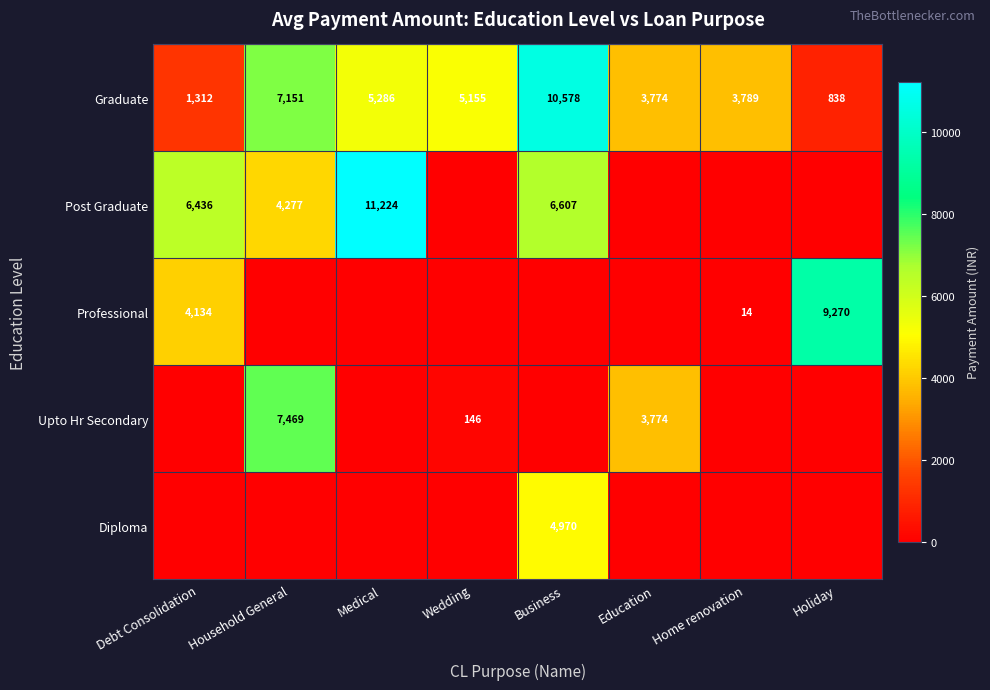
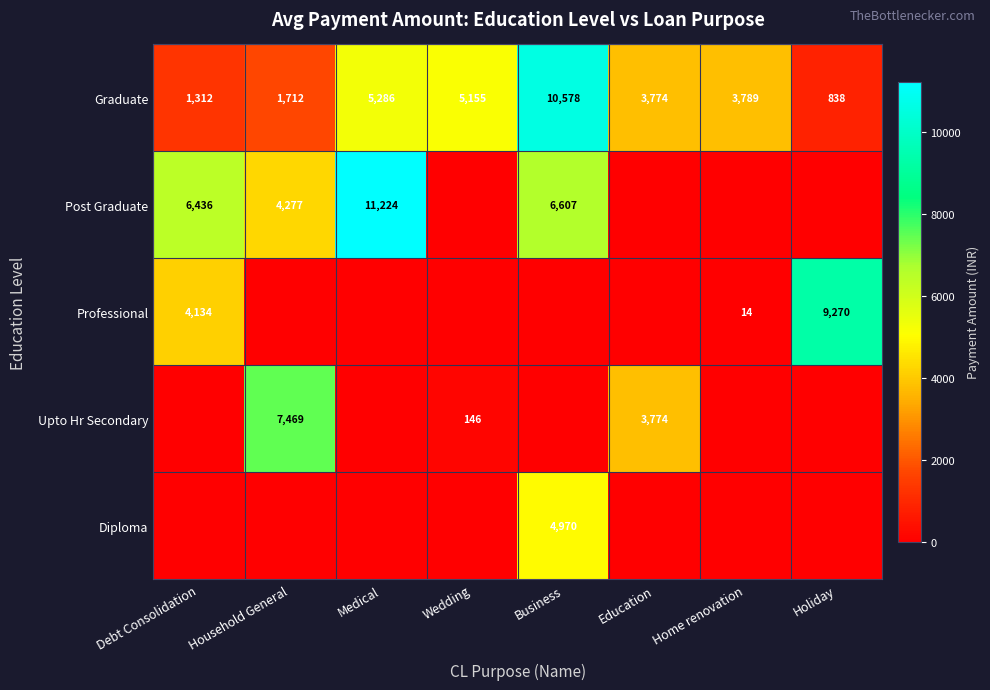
Graduate, Household General: 7,151 -> 1,712
